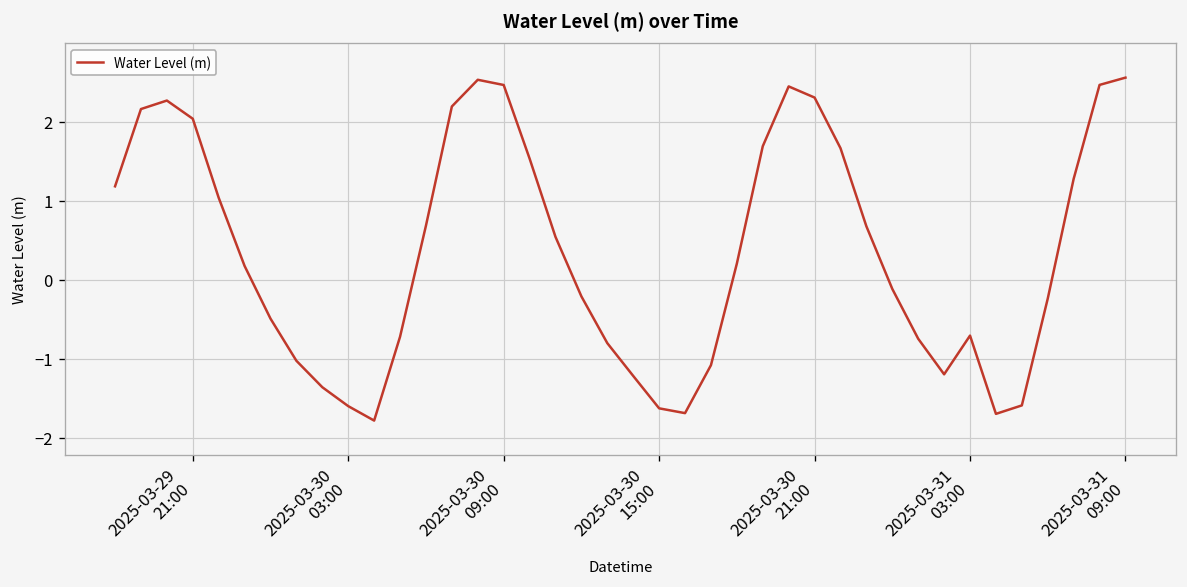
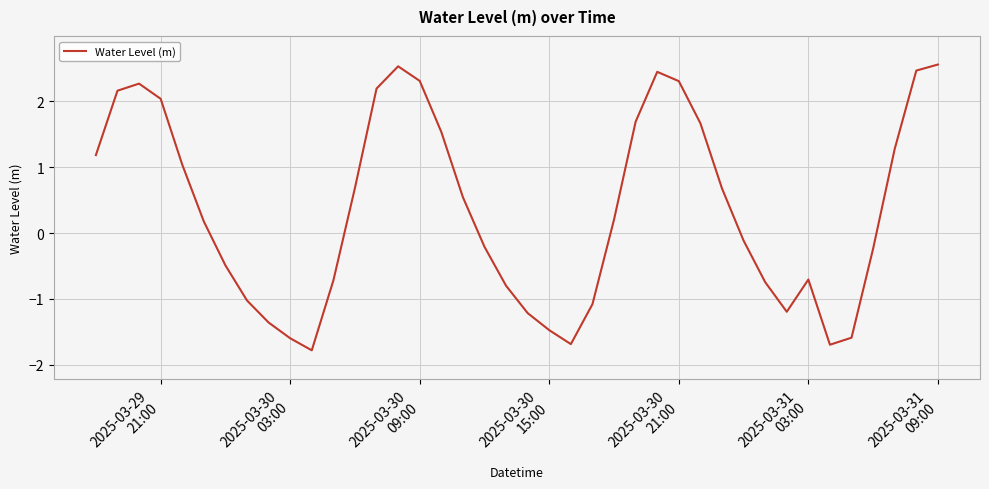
2025-03-30 09:00: 2.5 -> 2.3
2025-03-30 15:00: -1.6 -> -1.5
